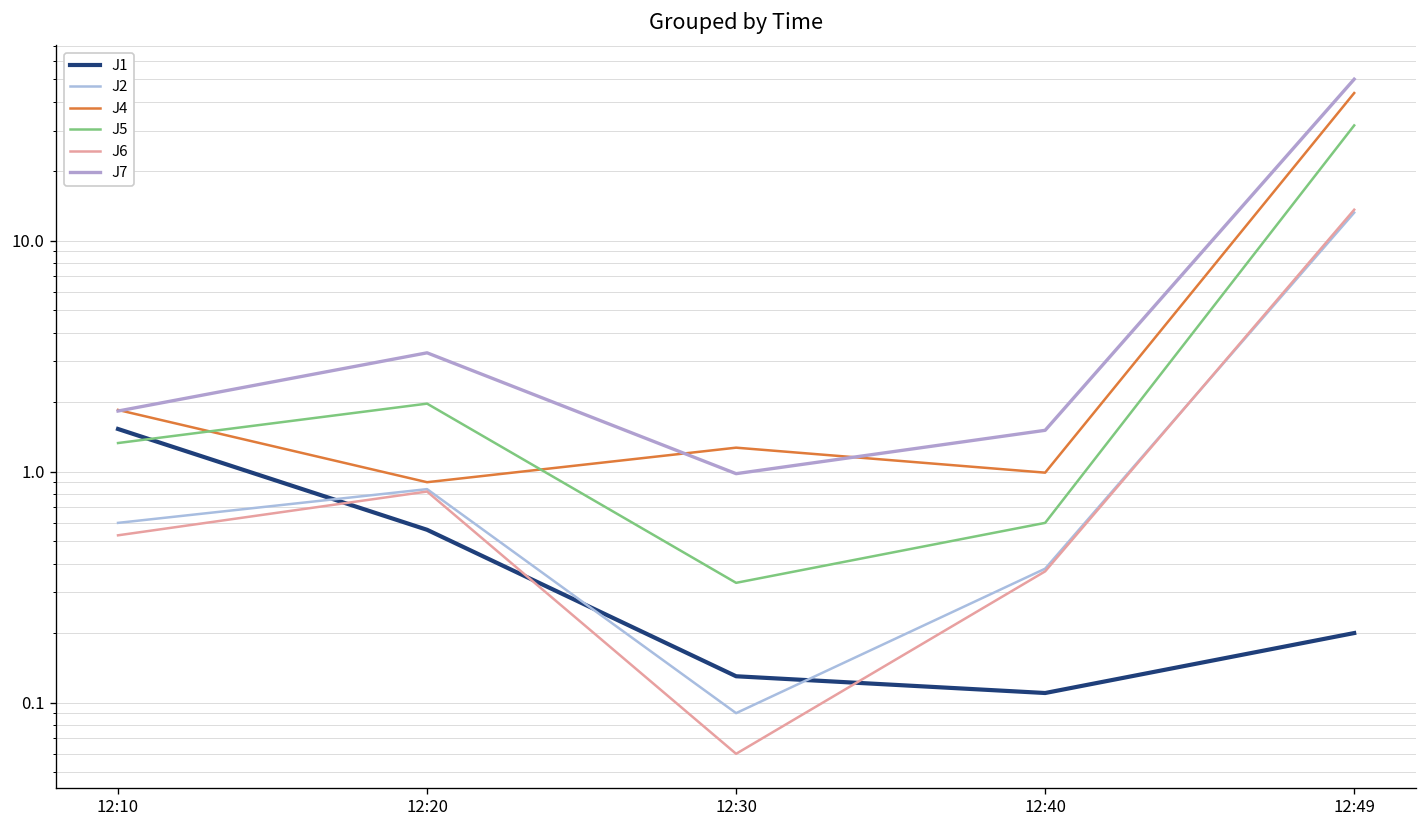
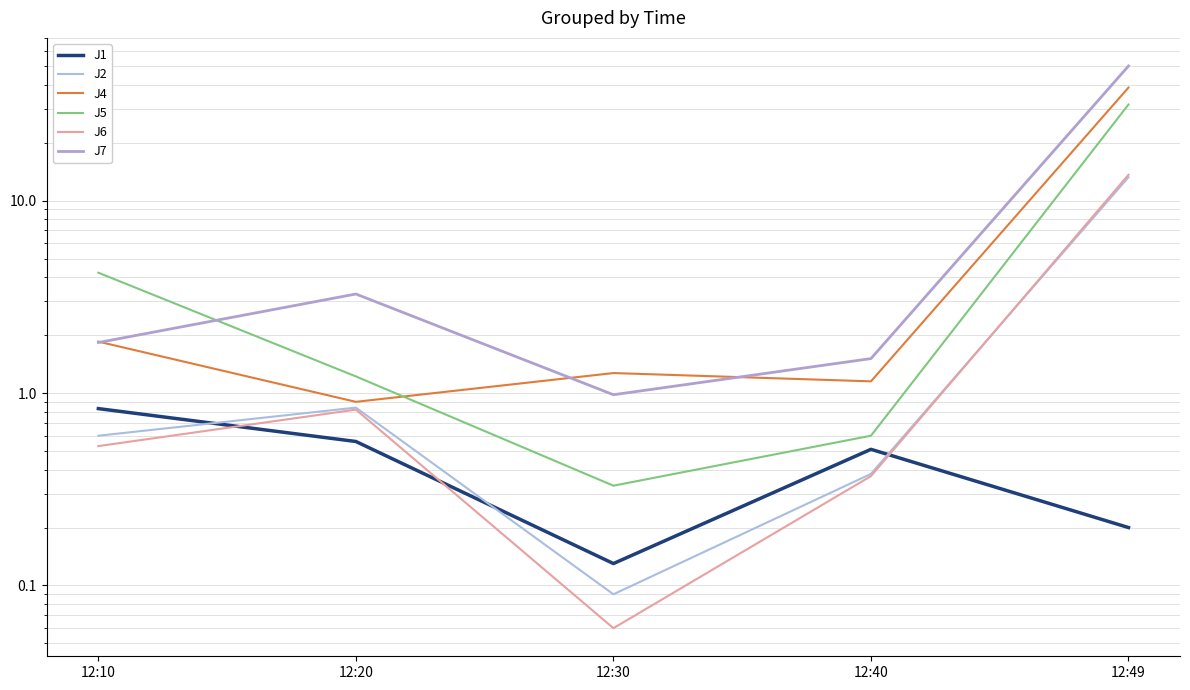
J1, 12:10: 1.5 -> 0.83
J5, 12:10: 1.3 -> 4.2
J5, 12:20: 2.0 -> 1.2
J1, 12:40: 0.11 -> 0.51
J4, 12:40: 1.0 -> 1.2
J4, 12:49: 44 -> 39
